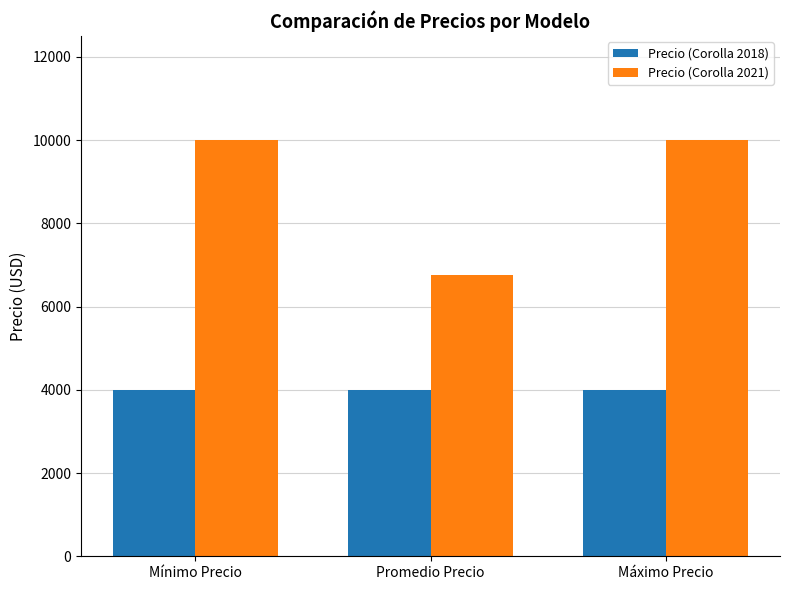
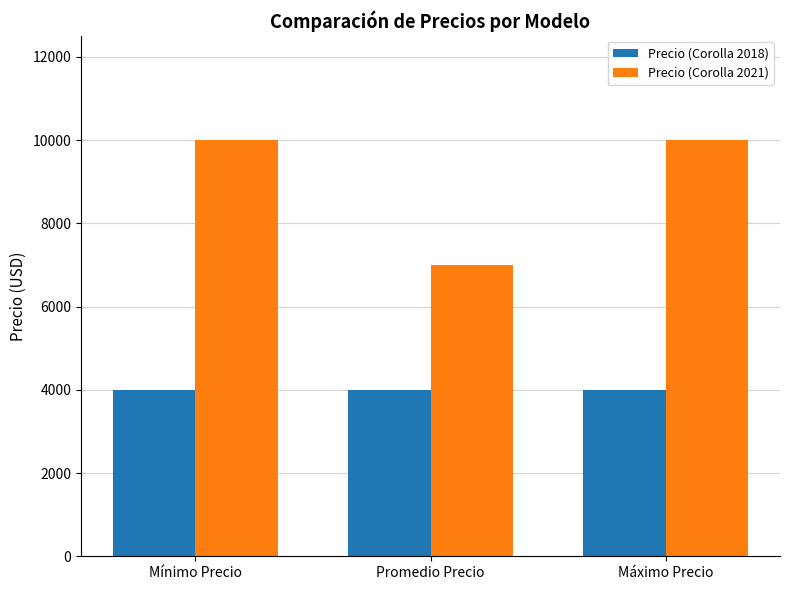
Precio (Corolla 2021), Promedio Precio: 6800 -> 7000
